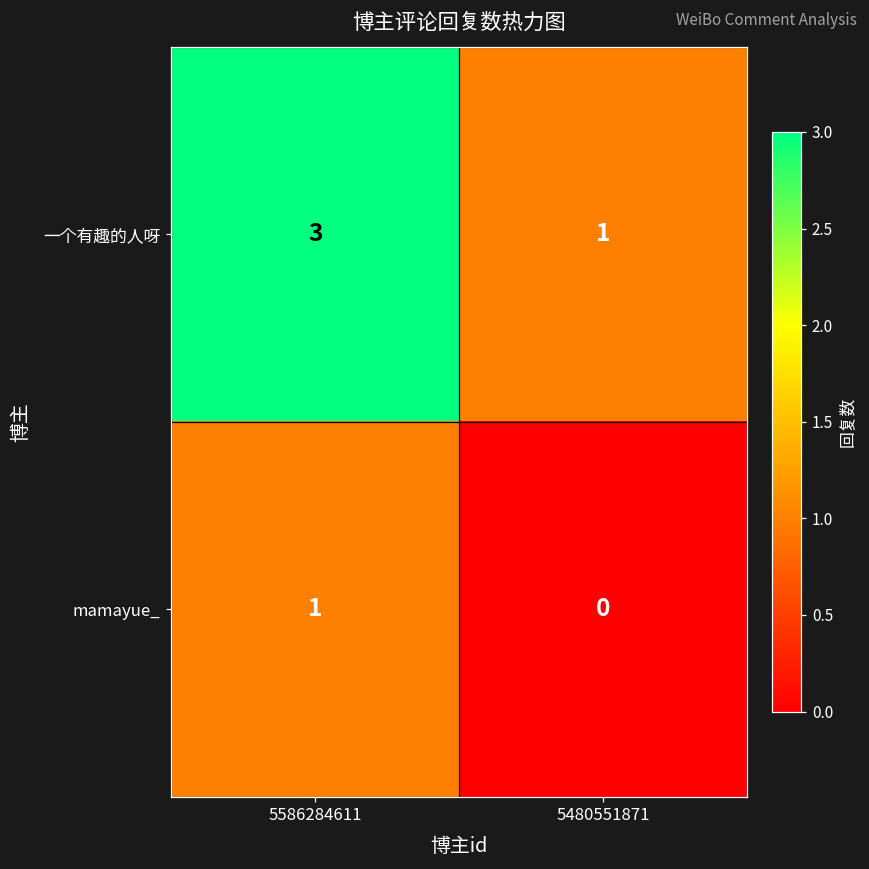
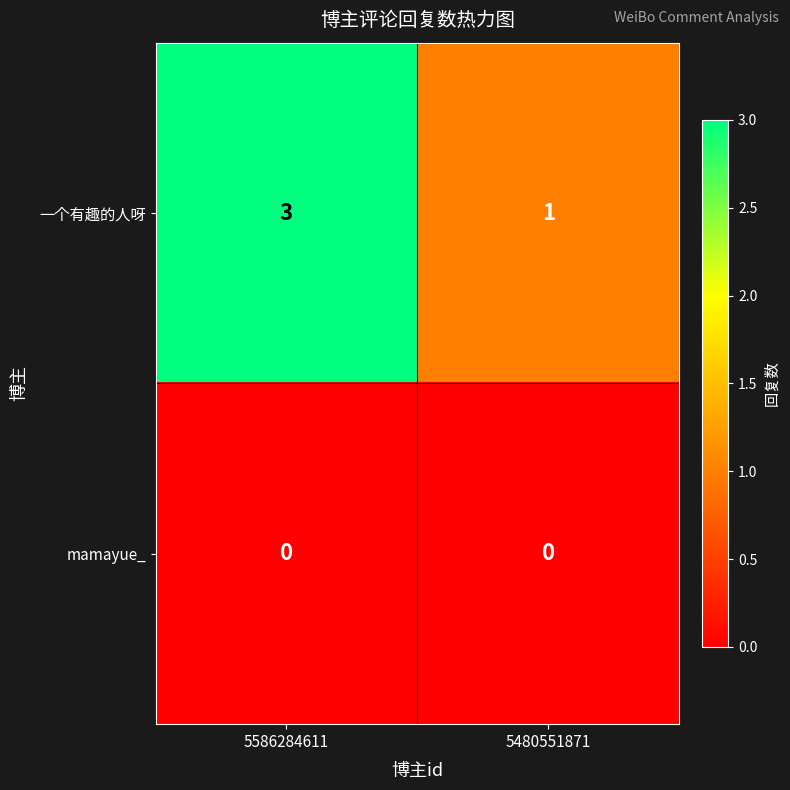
mamayue_, 5586284611: 1 -> 0
